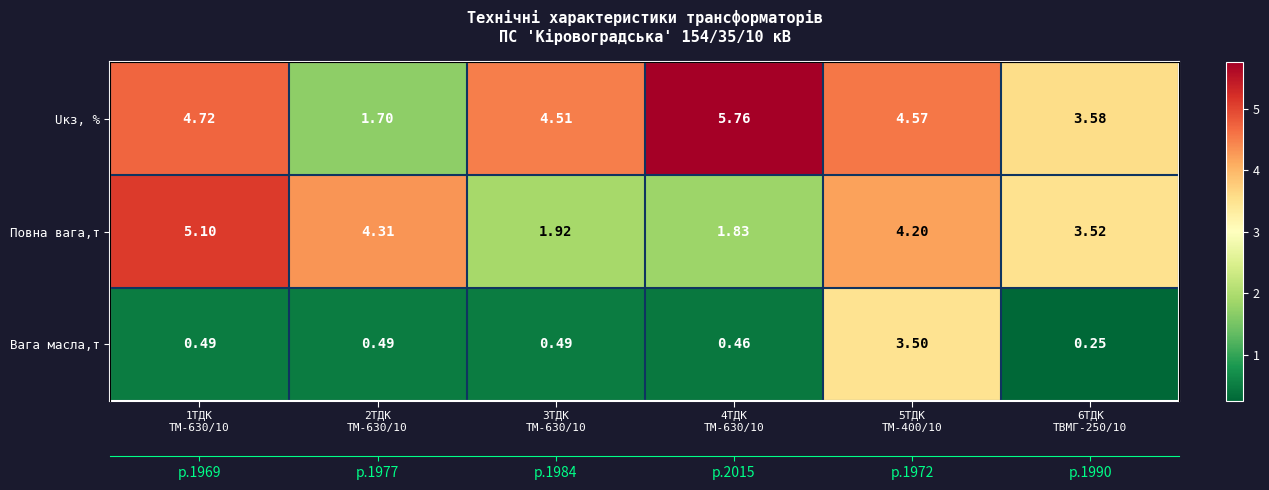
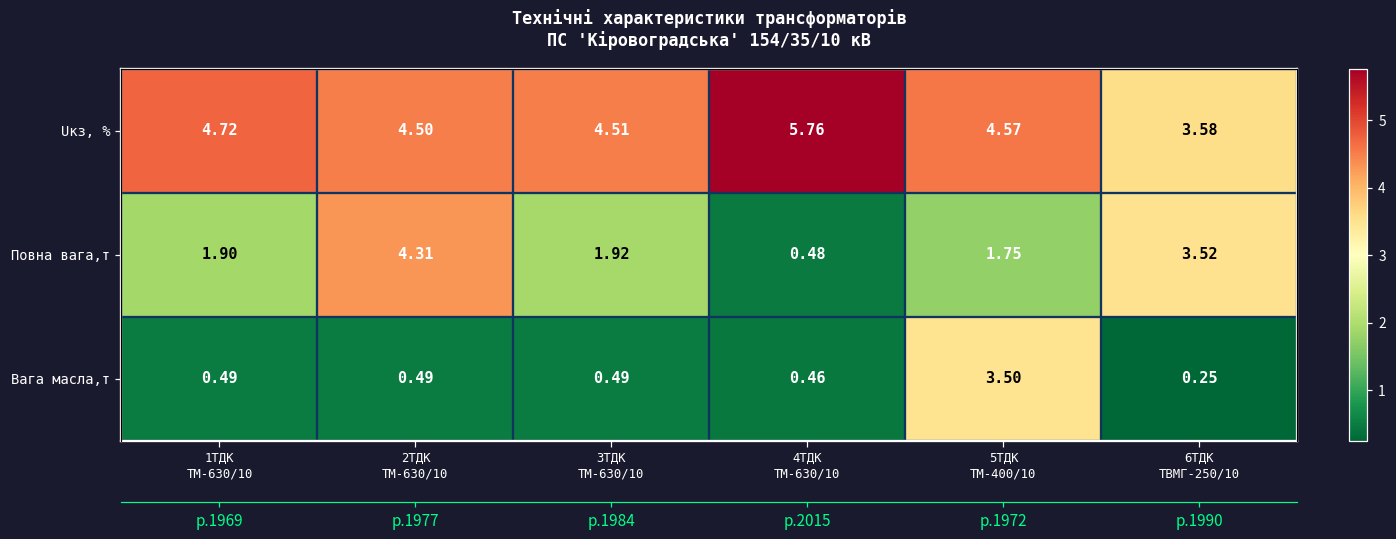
Uкз, %, 2ТДК ТМ-630/10: 1.70 -> 4.50
Повна вага,т, 1ТДК ТМ-630/10: 5.10 -> 1.90
Повна вага,т, 4ТДК ТМ-630/10: 1.83 -> 0.48
Повна вага,т, 5ТДК ТМ-400/10: 4.20 -> 1.75
